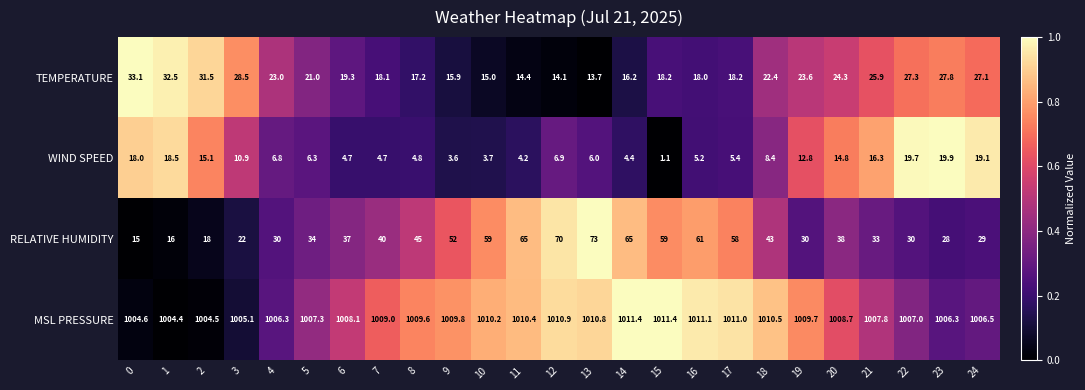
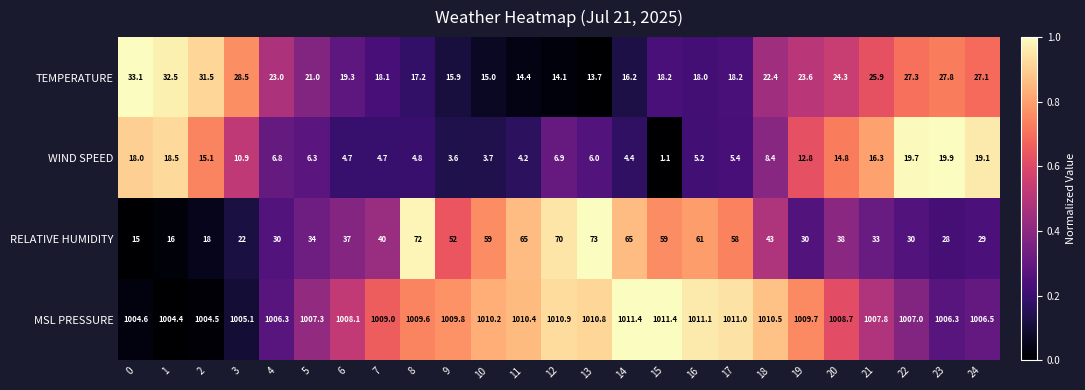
RELATIVE HUMIDITY, 8: 45 -> 72
